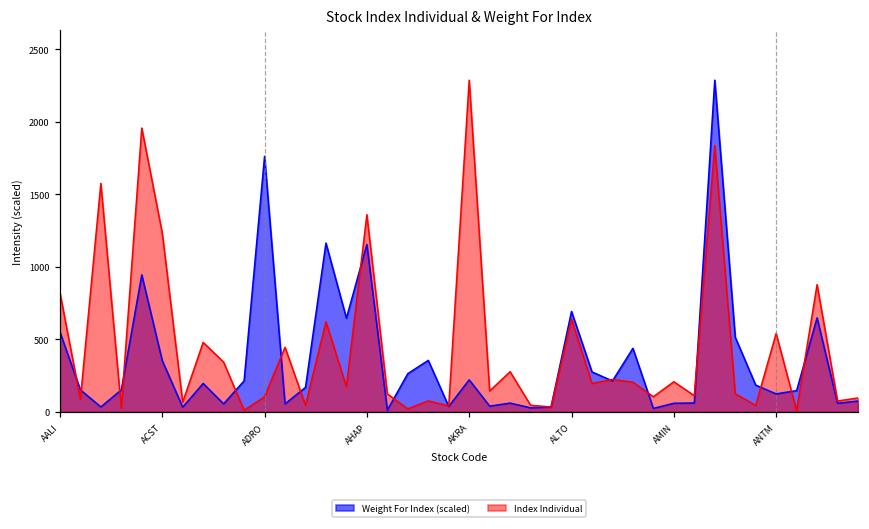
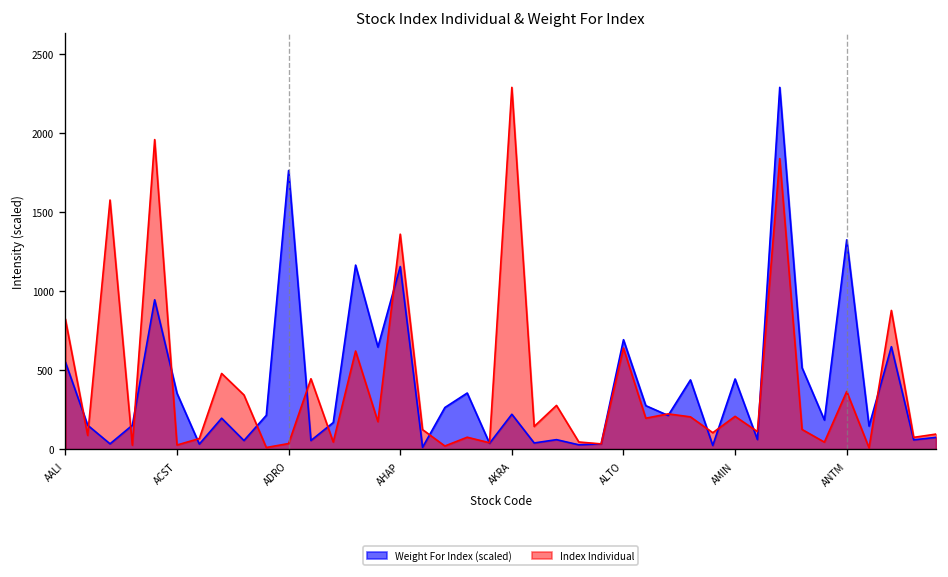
Index Individual, ACST: 1230 -> 30
Index Individual, ADRO: 100 -> 40
Weight For Index (scaled), AMIN: 60 -> 440
Weight For Index (scaled), ANTM: 120 -> 1320
Index Individual, ANTM: 540 -> 370
